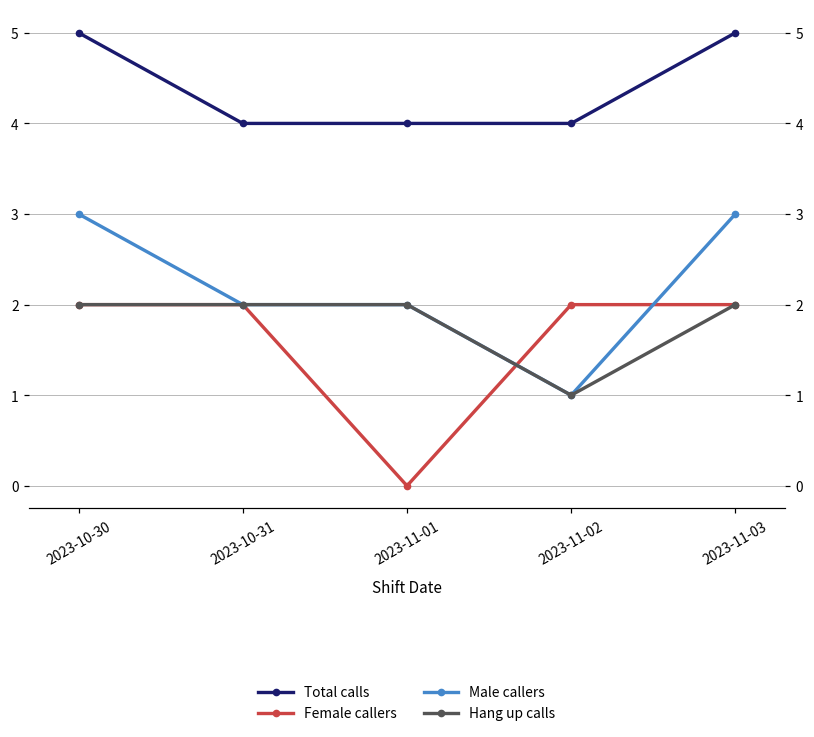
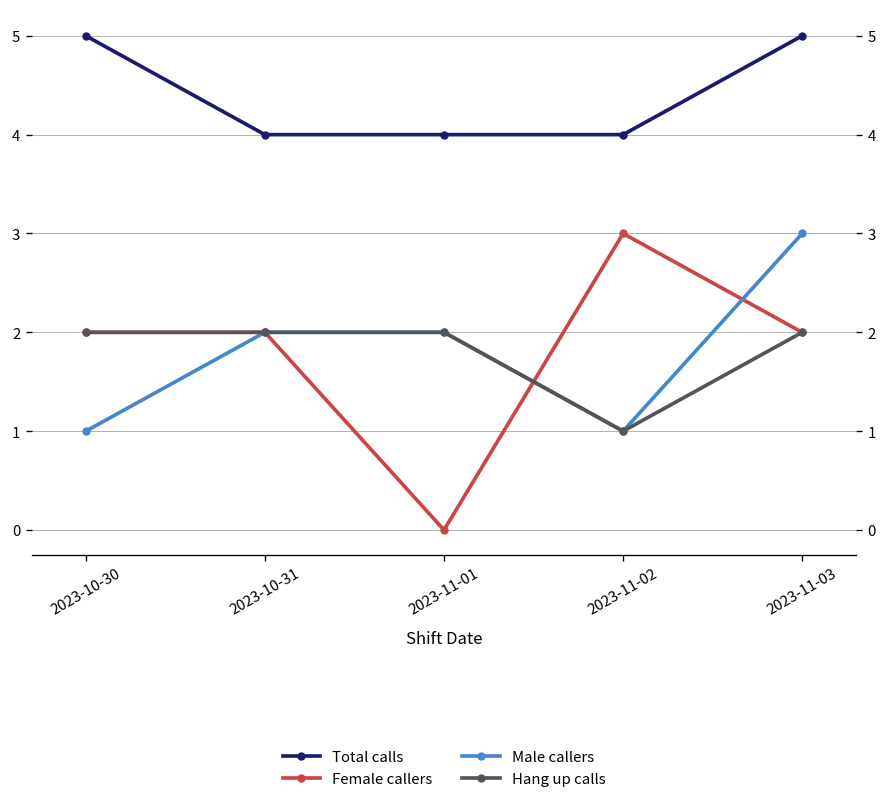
Male callers, 2023-10-30: 3 -> 1
Female callers, 2023-11-02: 2 -> 3
